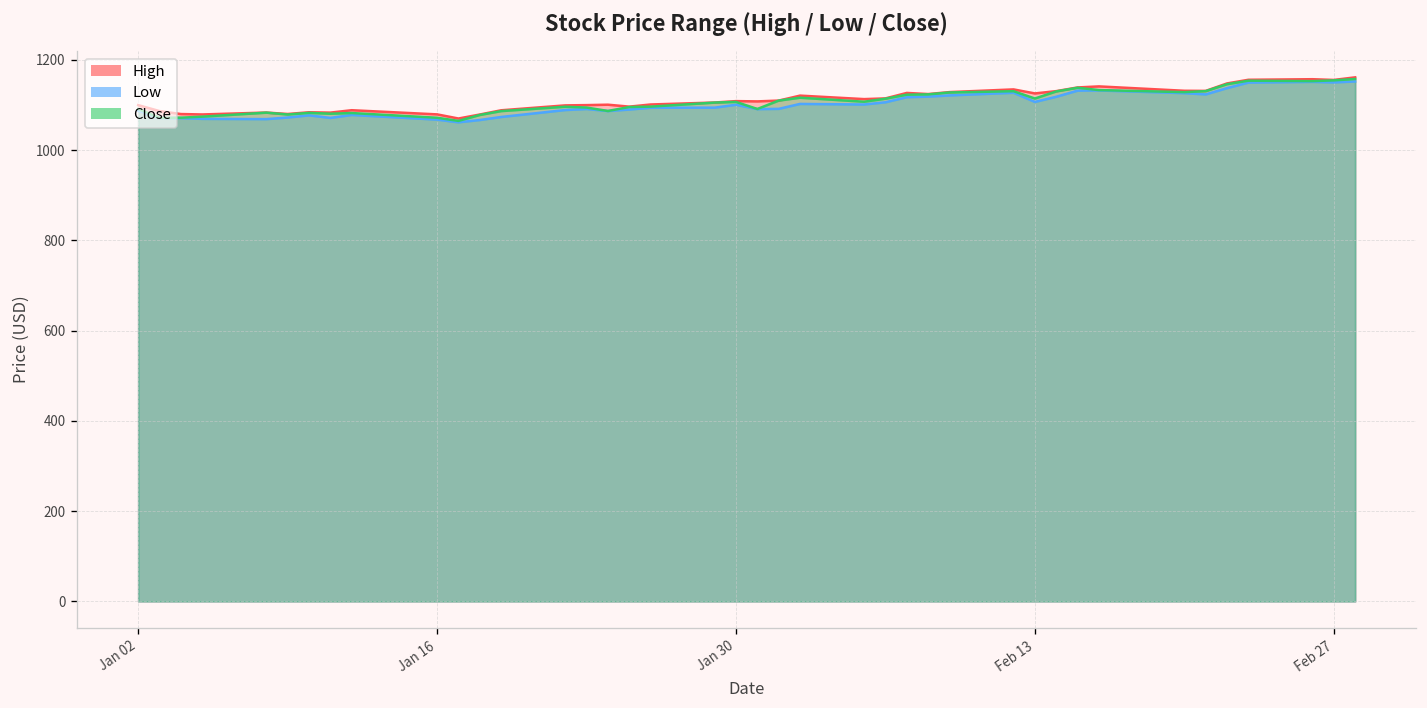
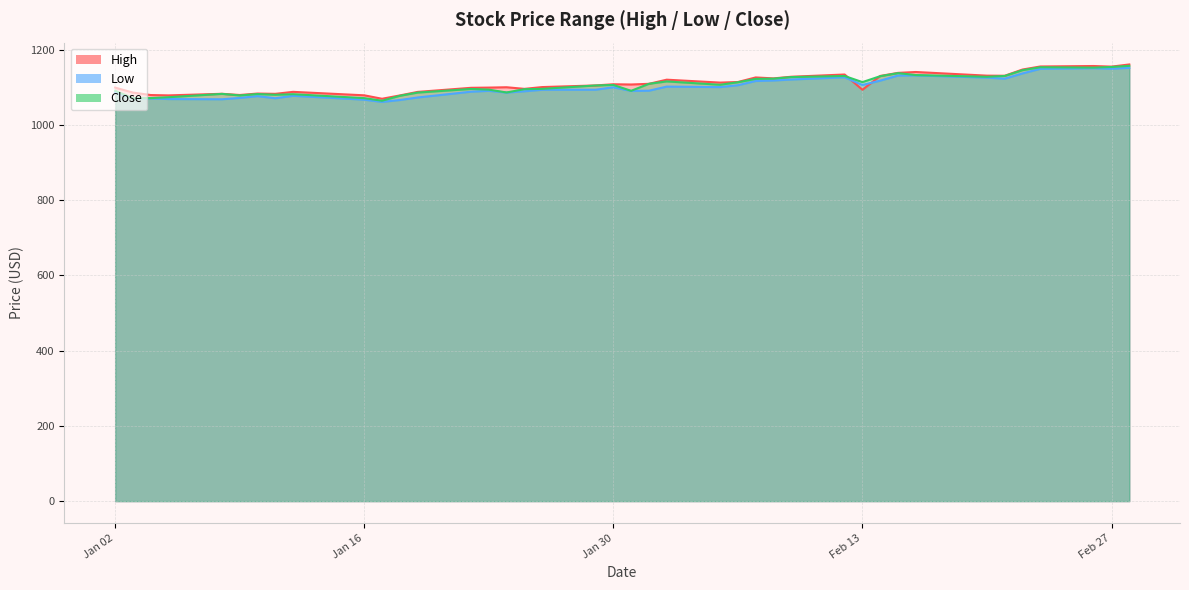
High, Feb 13: 1130 -> 1090
